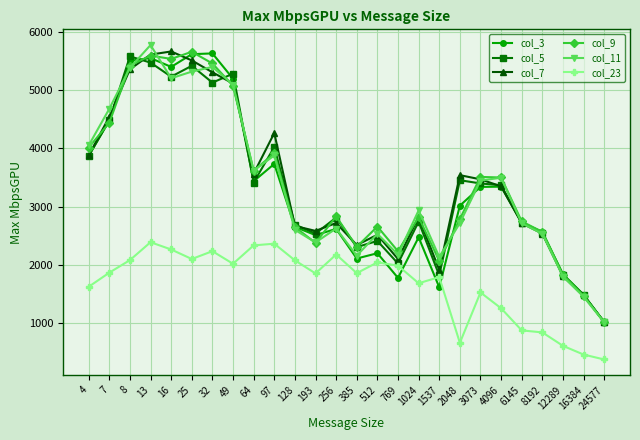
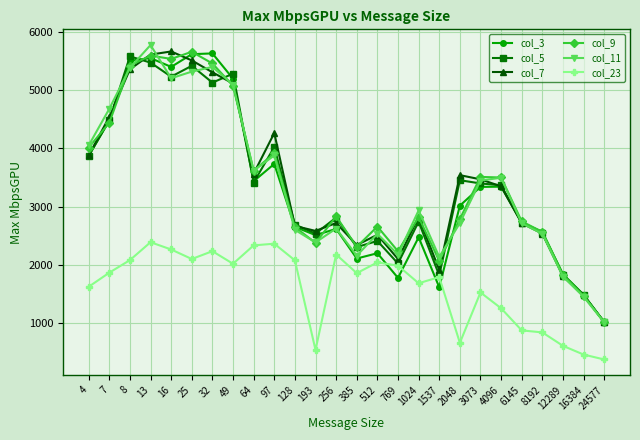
col_23, 193: 1900 -> 500
